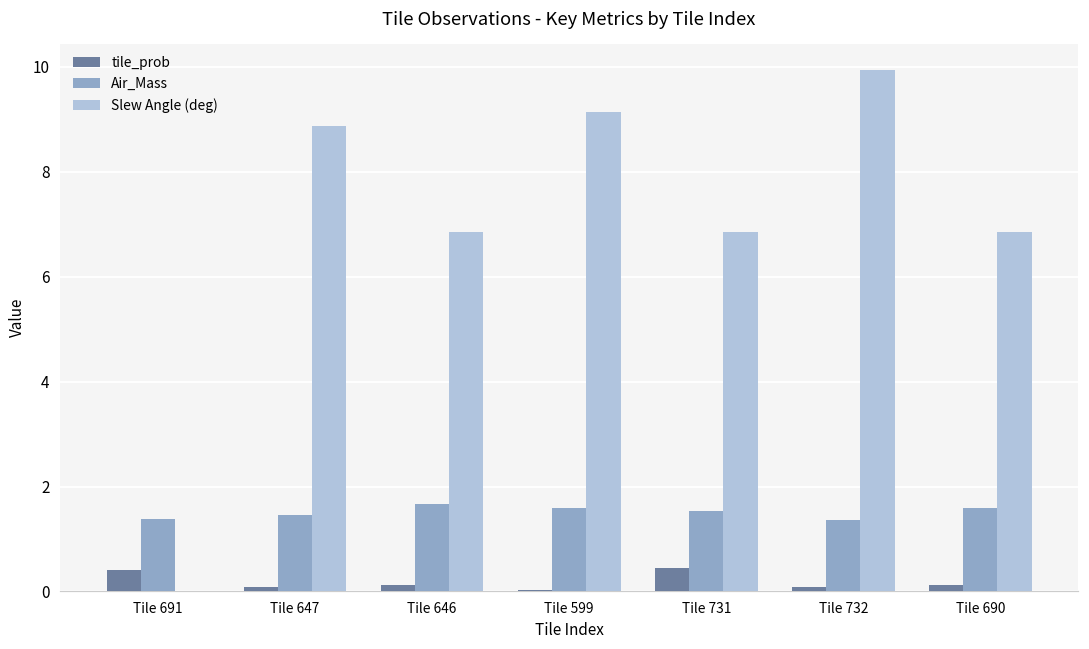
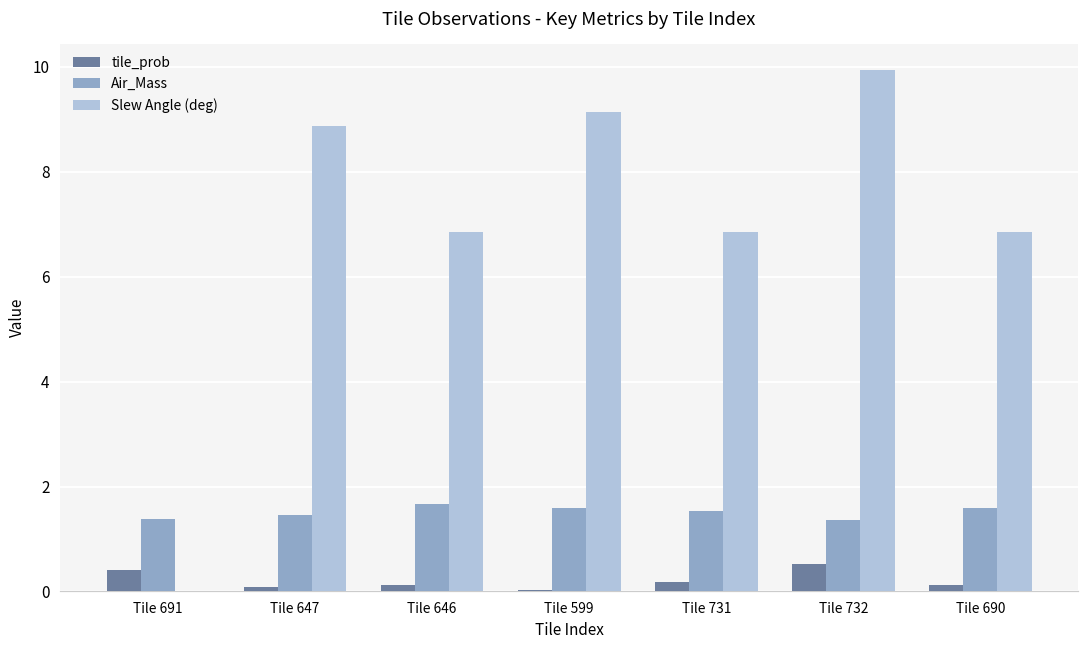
tile_prob, Tile 731: 0.4 -> 0.2
tile_prob, Tile 732: 0.1 -> 0.5
